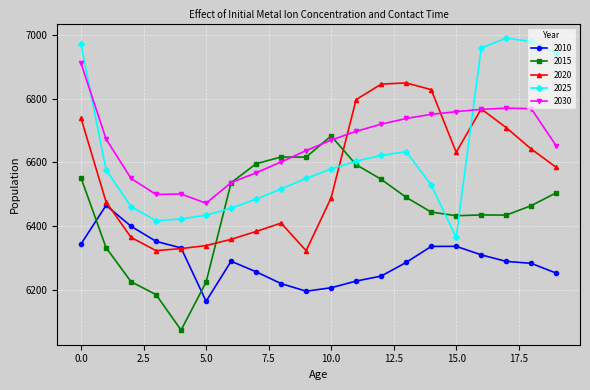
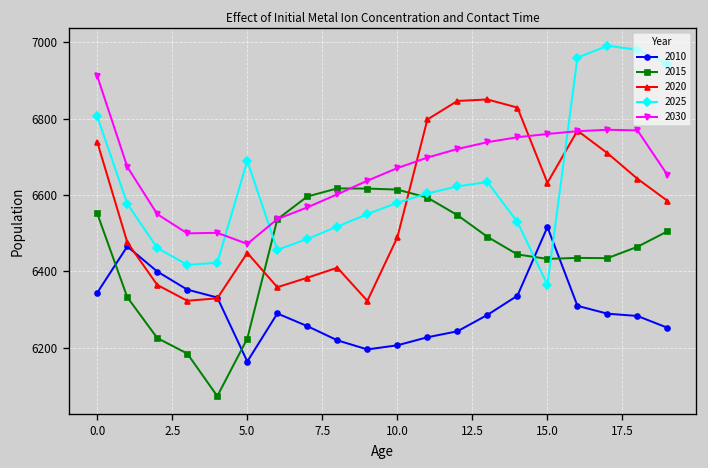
2025, 0.0: 6970 -> 6810
2020, 5.0: 6340 -> 6450
2025, 5.0: 6430 -> 6690
2015, 10.0: 6680 -> 6610
2010, 15.0: 6340 -> 6520
